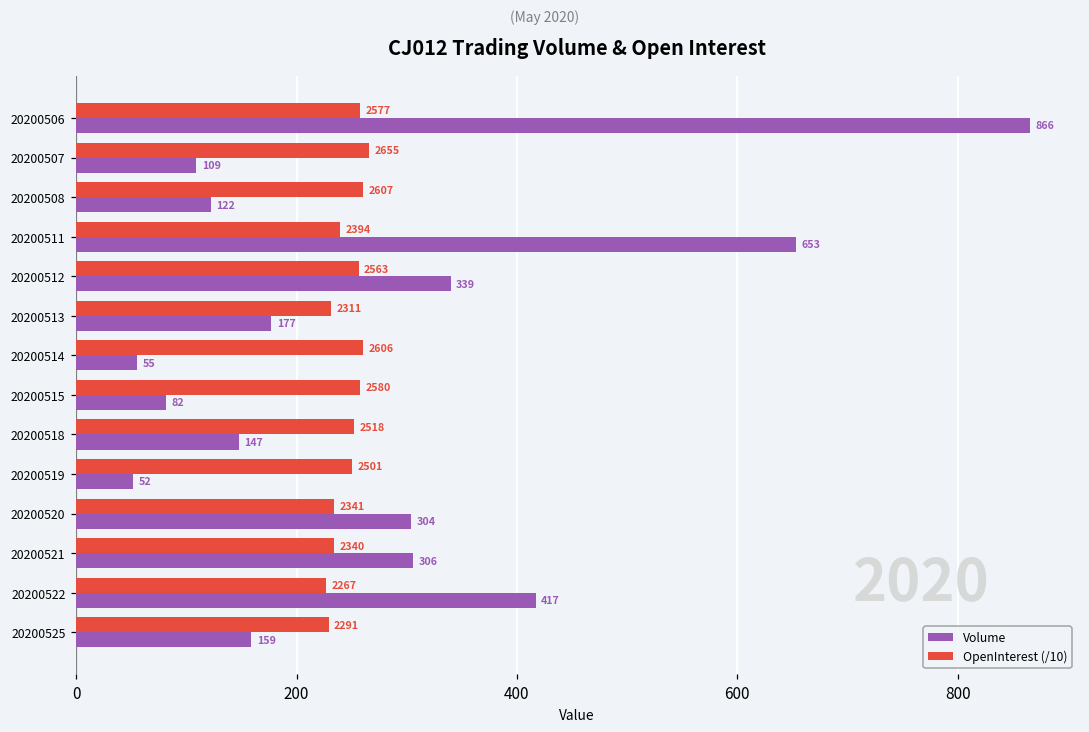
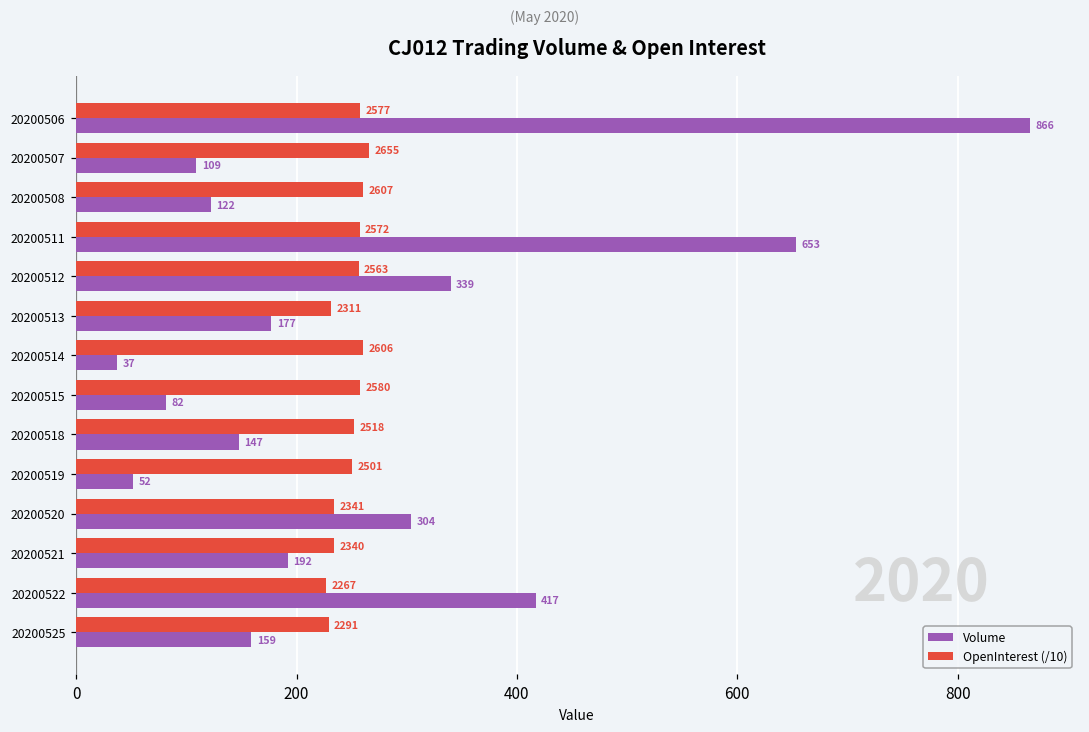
OpenInterest (/10), 20200511: 2394 -> 2572
Volume, 20200514: 55 -> 37
Volume, 20200521: 306 -> 192
